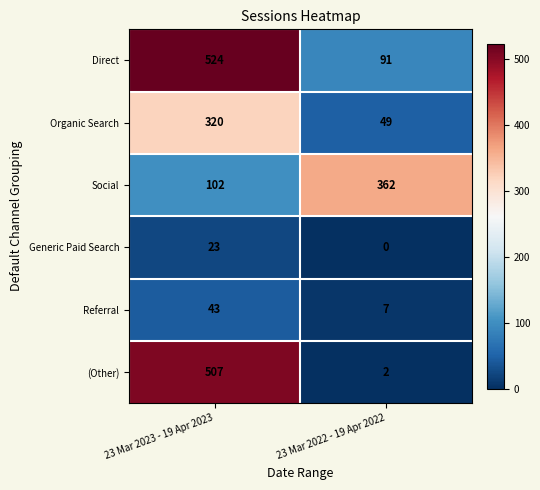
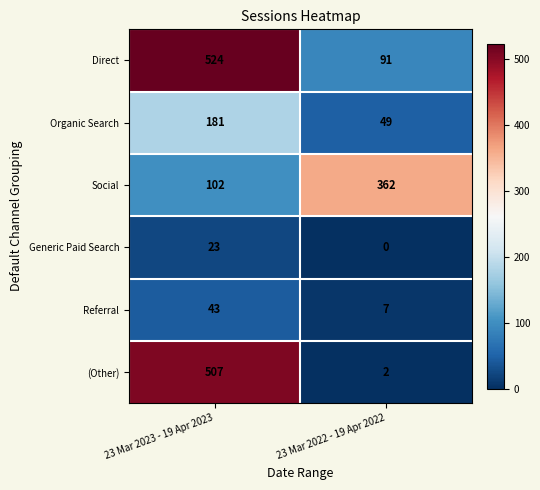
Organic Search, 23 Mar 2023 - 19 Apr 2023: 320 -> 181
